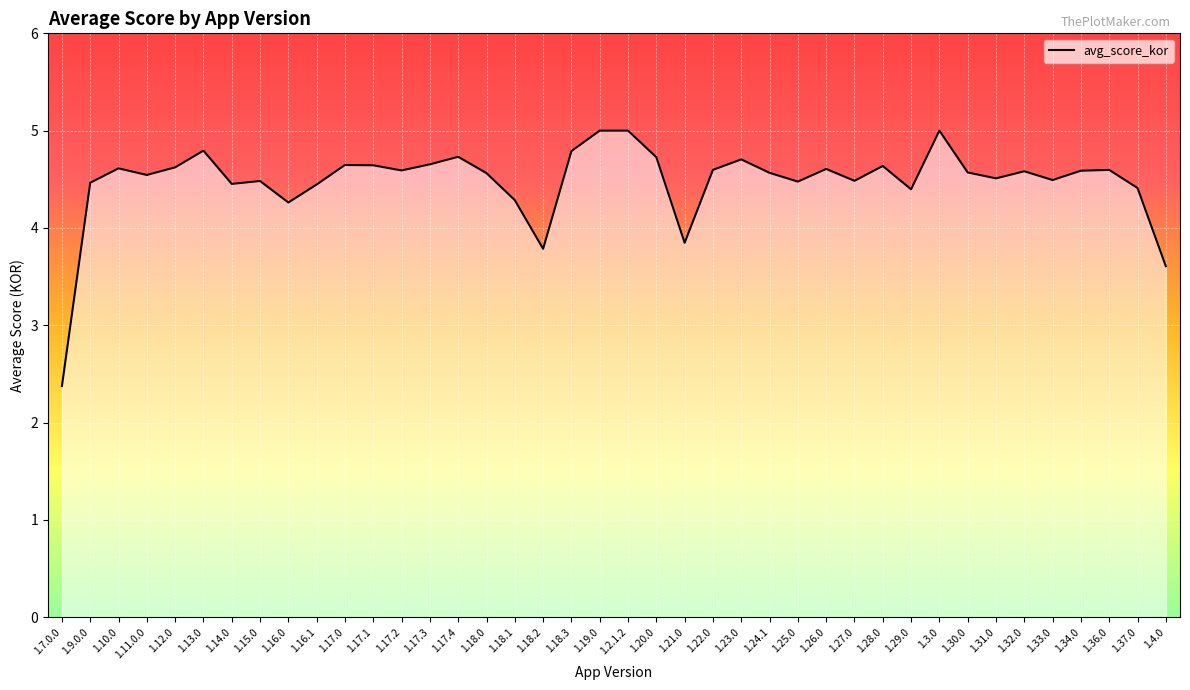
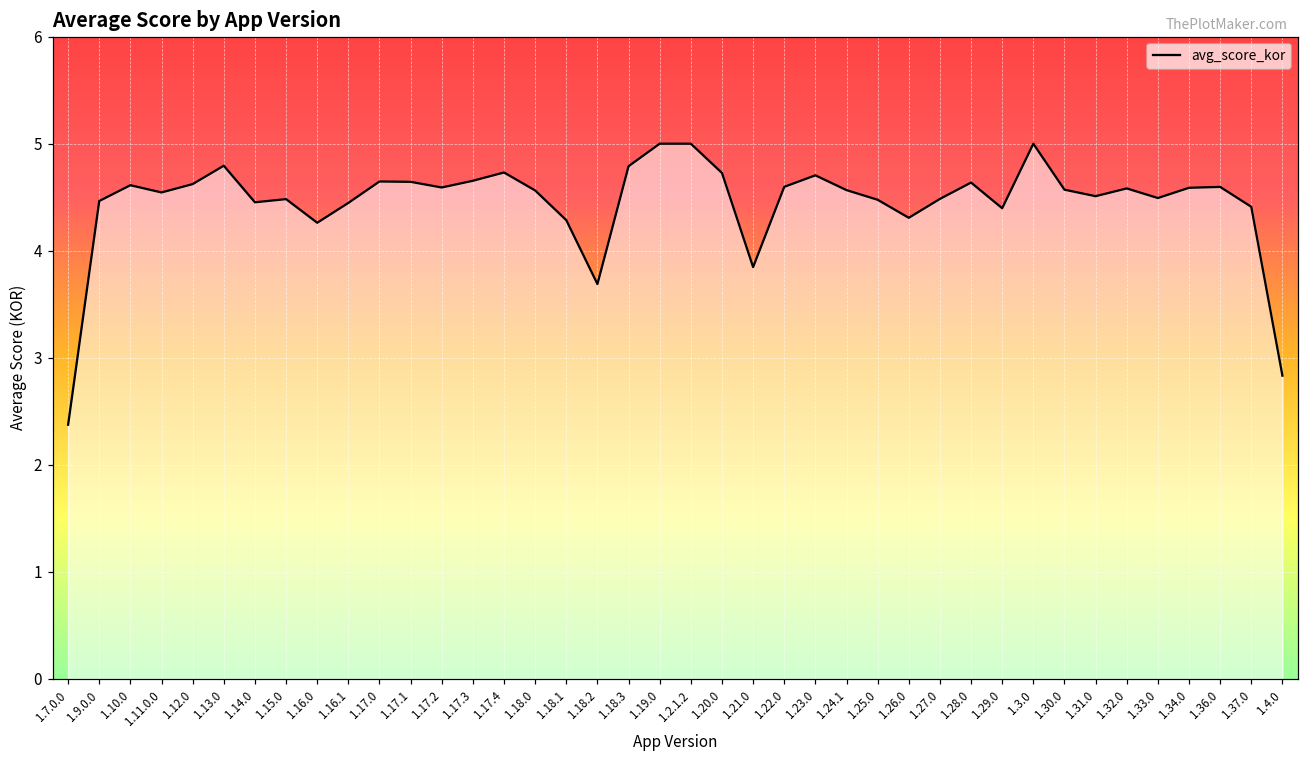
1.18.2: 3.8 -> 3.7
1.26.0: 4.6 -> 4.3
1.4.0: 3.6 -> 2.8
